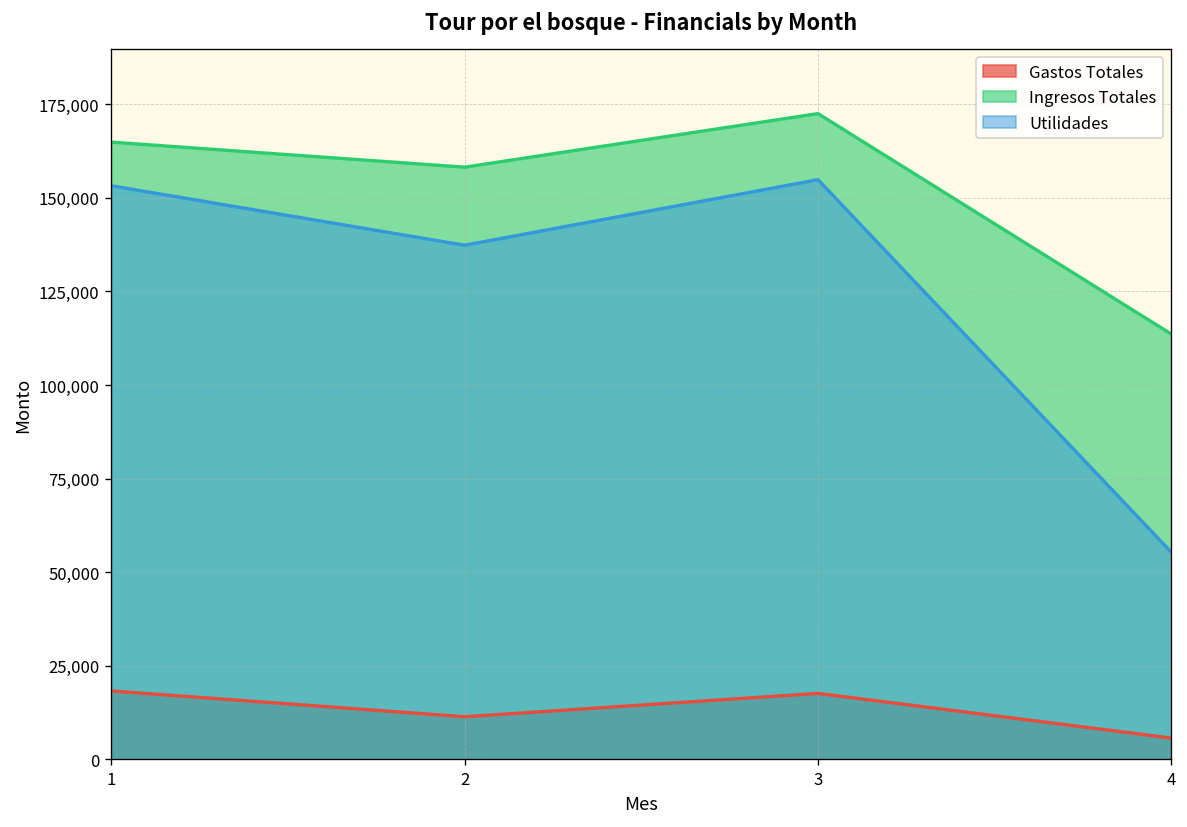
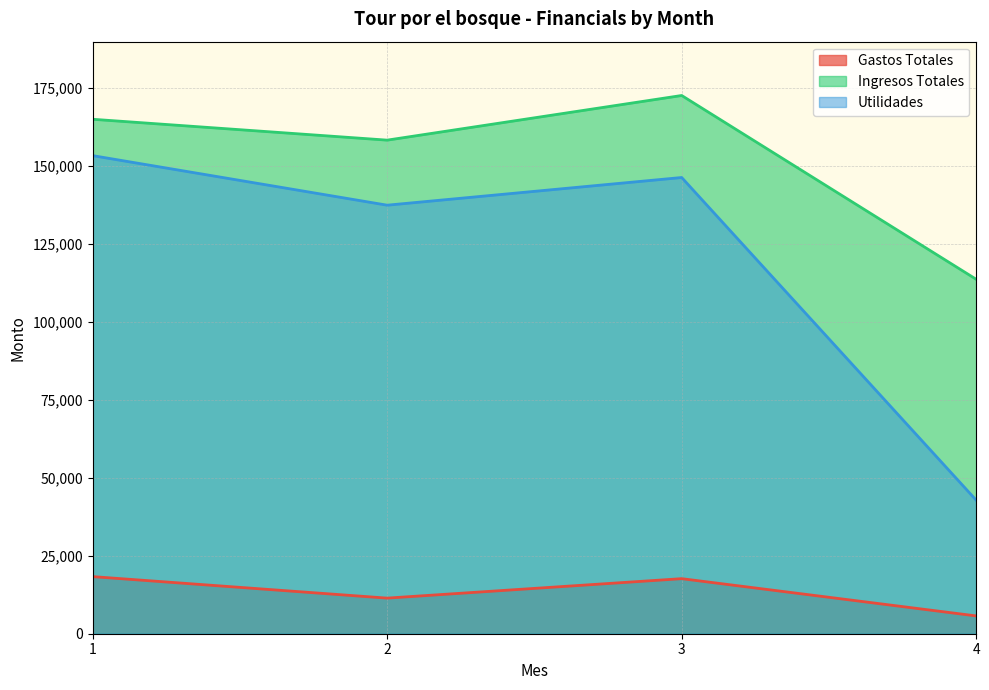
Utilidades, 3: 155,000 -> 146,000
Utilidades, 4: 55,000 -> 43,000
